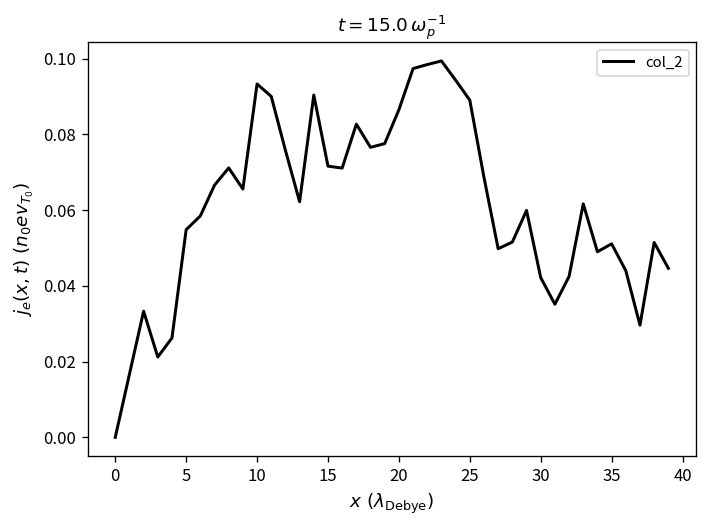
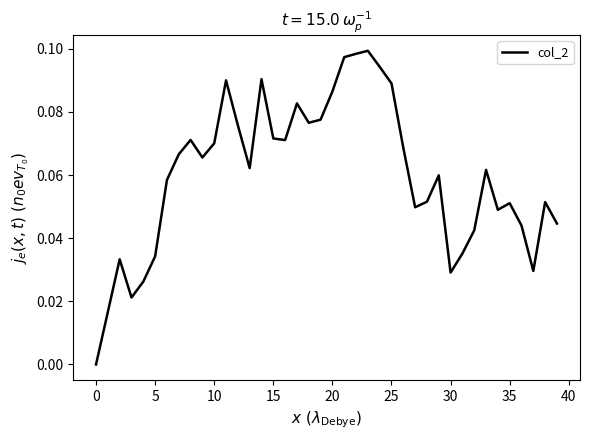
5: 0.055 -> 0.034
10: 0.093 -> 0.070
30: 0.042 -> 0.029
